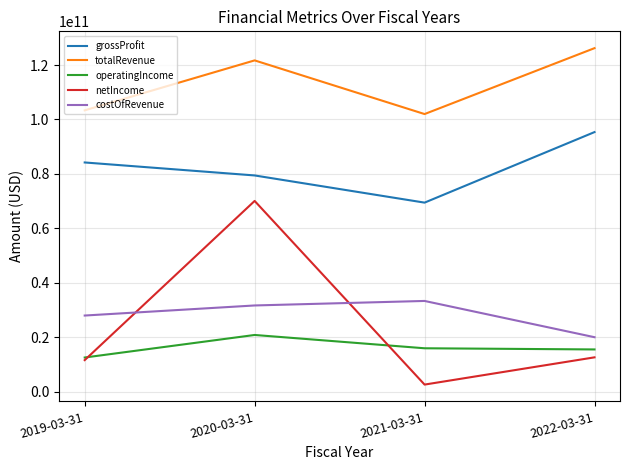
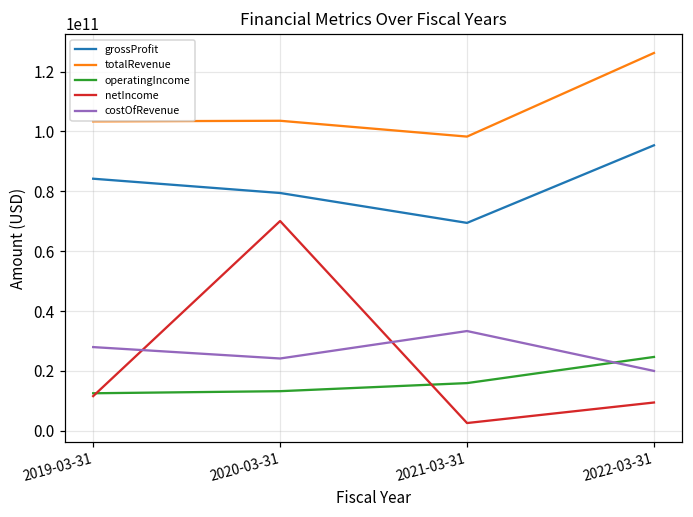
totalRevenue, 2020-03-31: 122000000000 -> 104000000000
operatingIncome, 2020-03-31: 21000000000 -> 13000000000
costOfRevenue, 2020-03-31: 32000000000 -> 24000000000
totalRevenue, 2021-03-31: 102000000000 -> 98000000000
operatingIncome, 2022-03-31: 15000000000 -> 25000000000
netIncome, 2022-03-31: 13000000000 -> 9000000000
